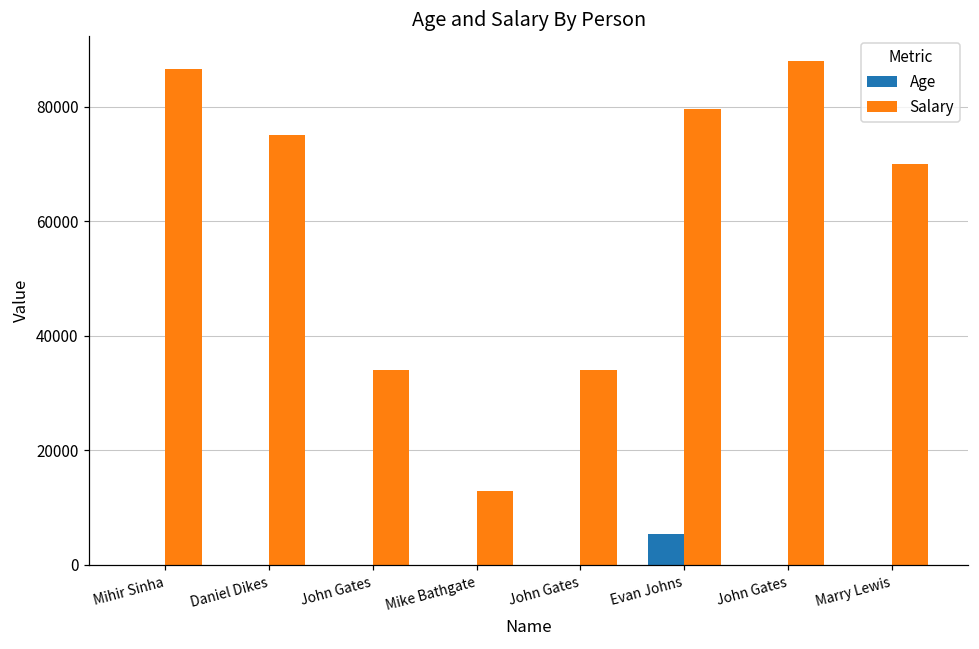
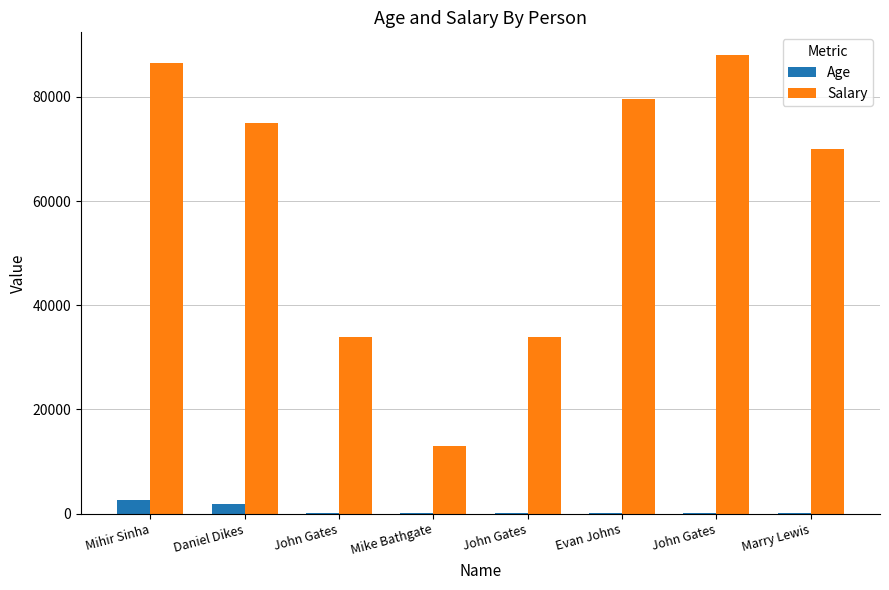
Age, Mihir Sinha: 0 -> 3000
Age, Daniel Dikes: 0 -> 2000
Age, Evan Johns: 5000 -> 0
